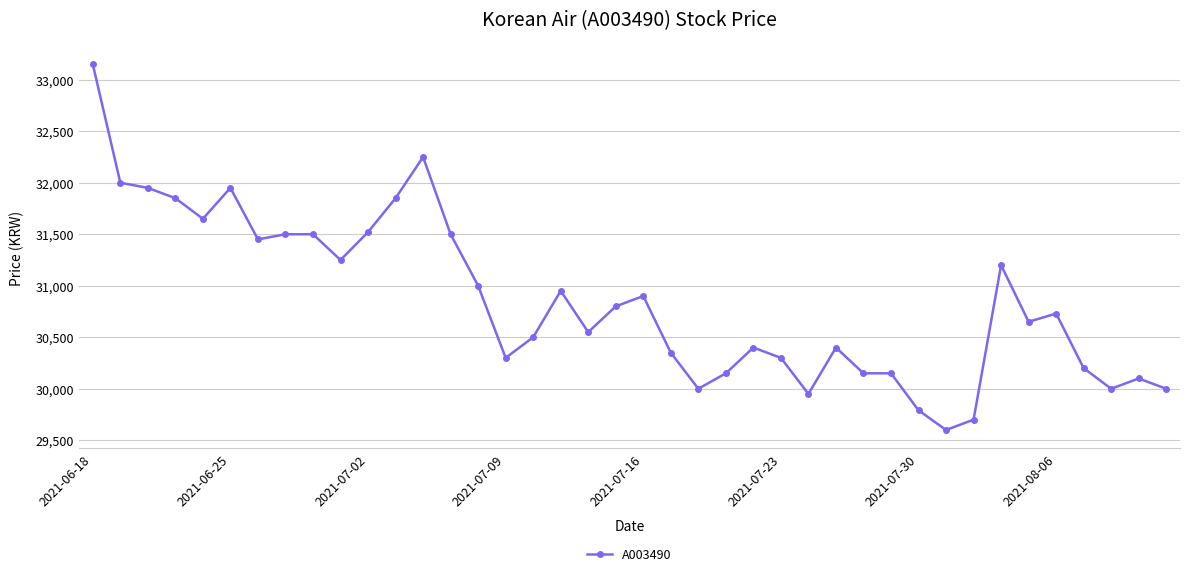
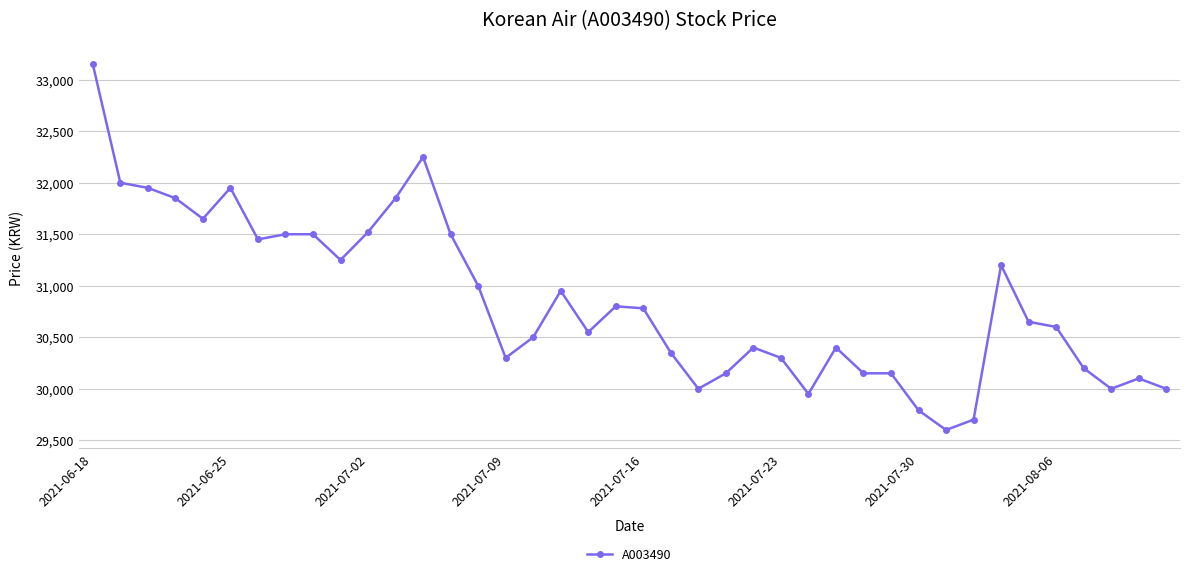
2021-07-16: 30,900 -> 30,780
2021-08-06: 30,730 -> 30,600
